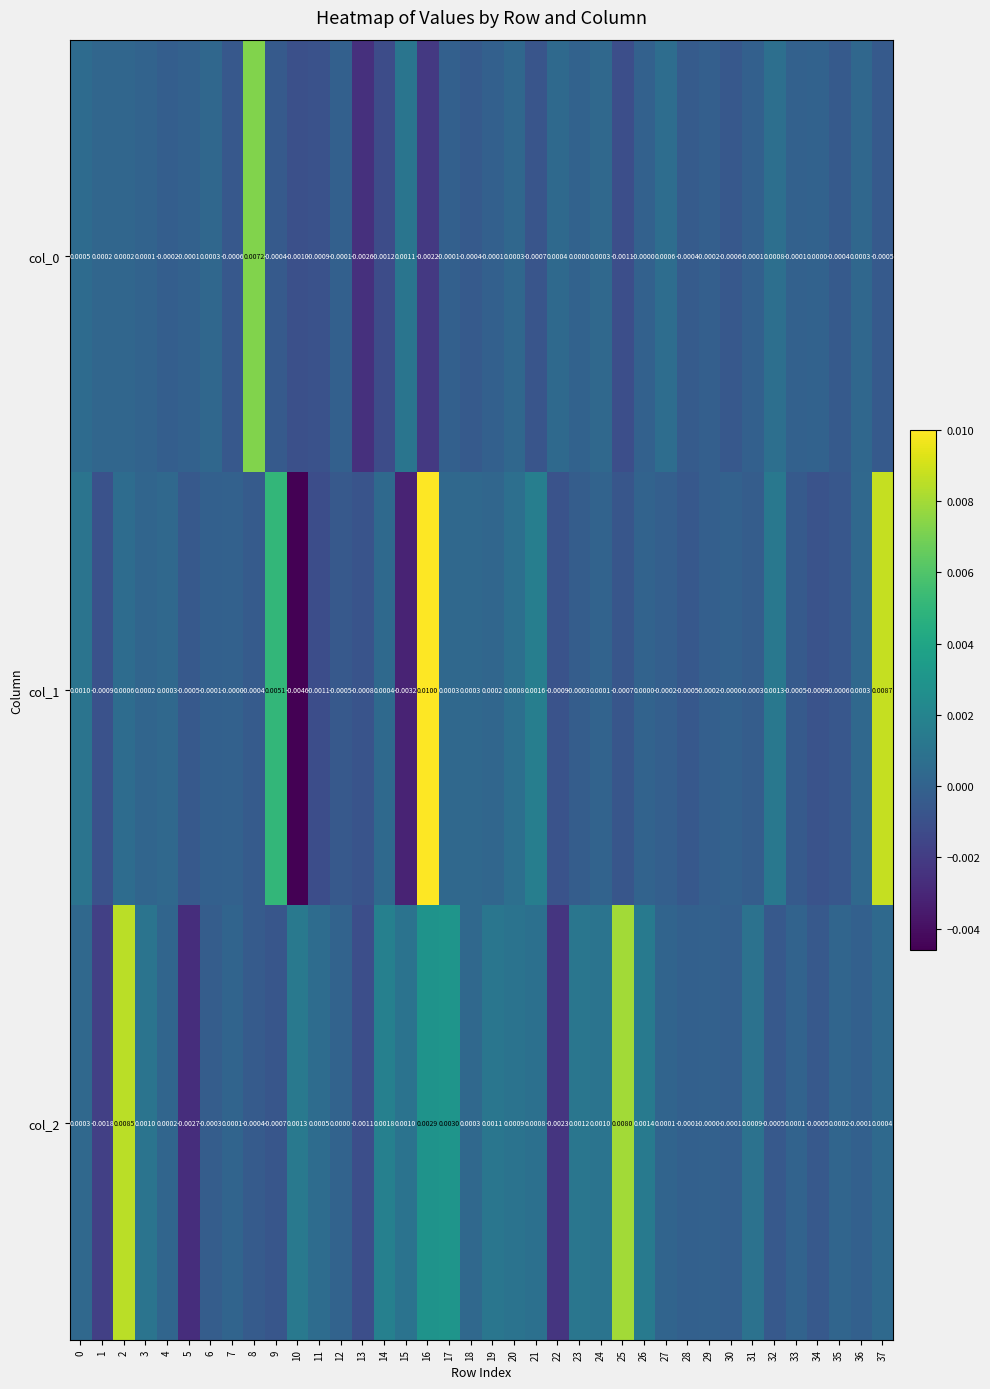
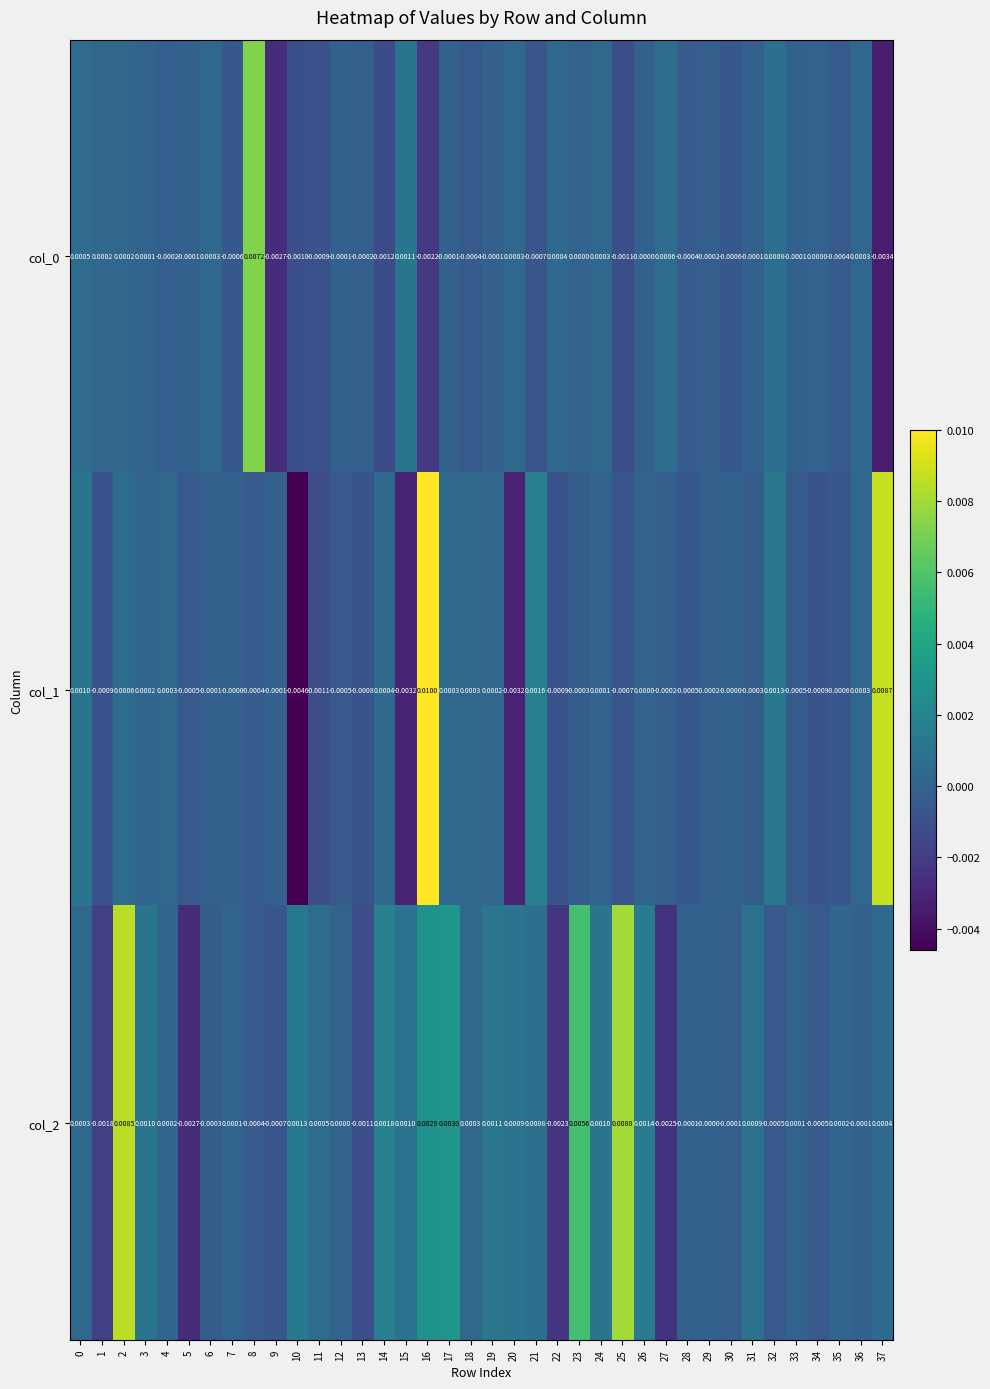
col_0, 9: -0.0004 -> -0.0027
col_0, 13: -0.0026 -> -0.0002
col_0, 37: -0.0005 -> -0.0034
col_1, 9: 0.0051 -> -0.0001
col_1, 20: 0.0008 -> -0.0032
col_2, 23: 0.0012 -> 0.0056
col_2, 27: 0.0001 -> -0.0025
